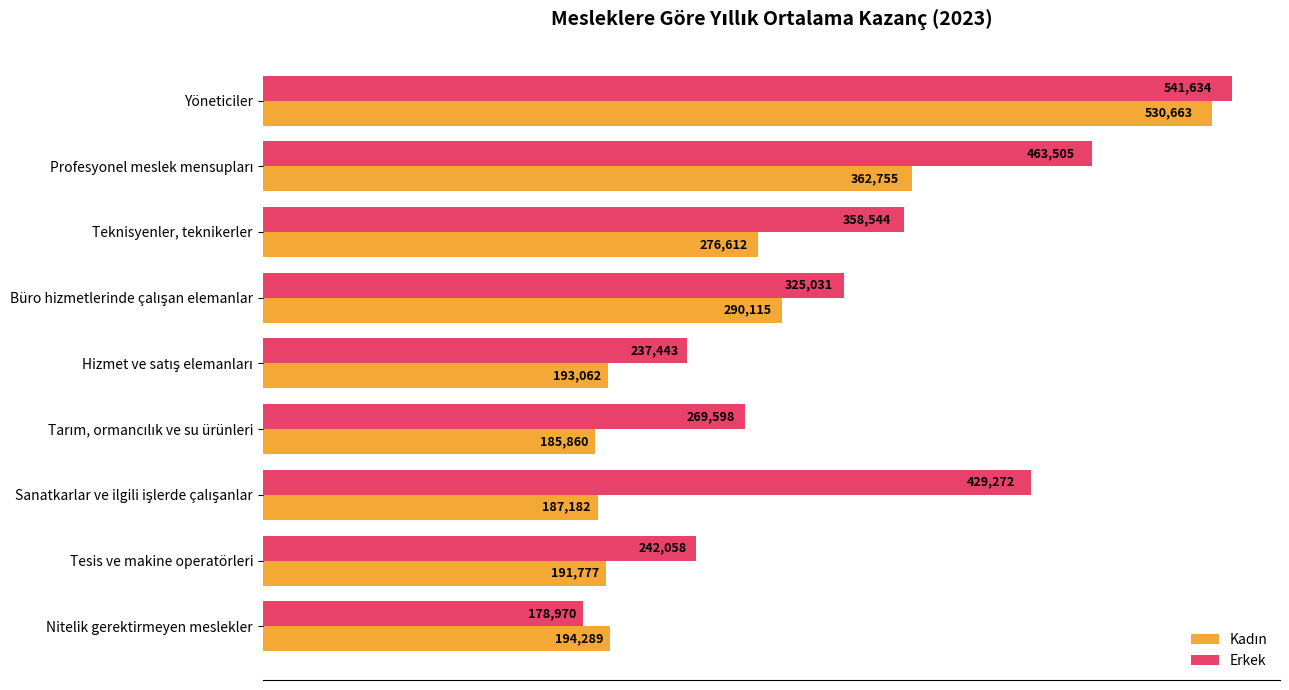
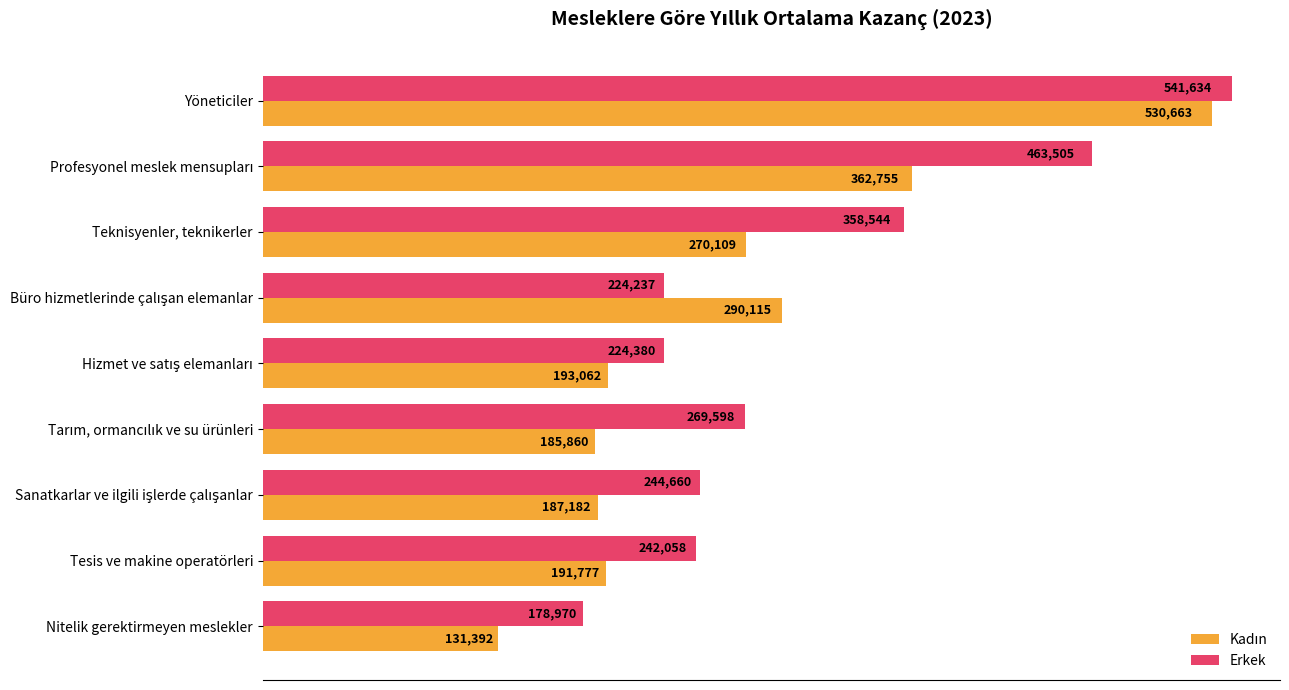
Kadın, Teknisyenler, teknikerler: 276,612 -> 270,109
Erkek, Büro hizmetlerinde çalışan elemanlar: 325,031 -> 224,237
Erkek, Hizmet ve satış elemanları: 237,443 -> 224,380
Erkek, Sanatkarlar ve ilgili işlerde çalışanlar: 429,272 -> 244,660
Kadın, Nitelik gerektirmeyen meslekler: 194,289 -> 131,392
